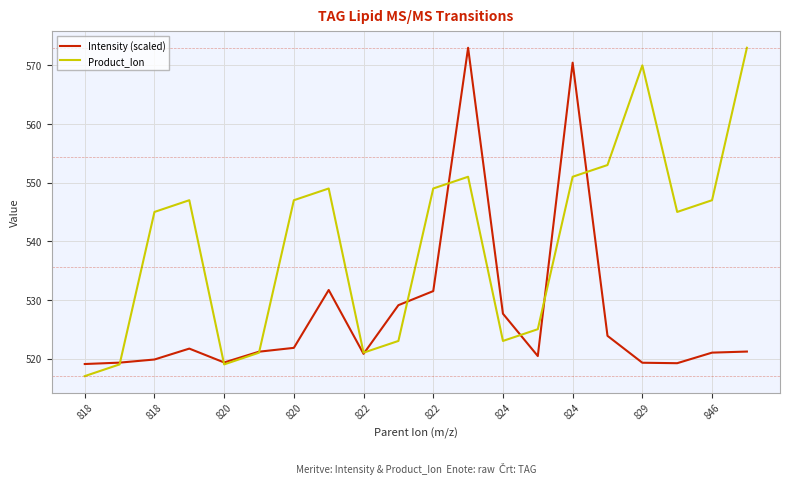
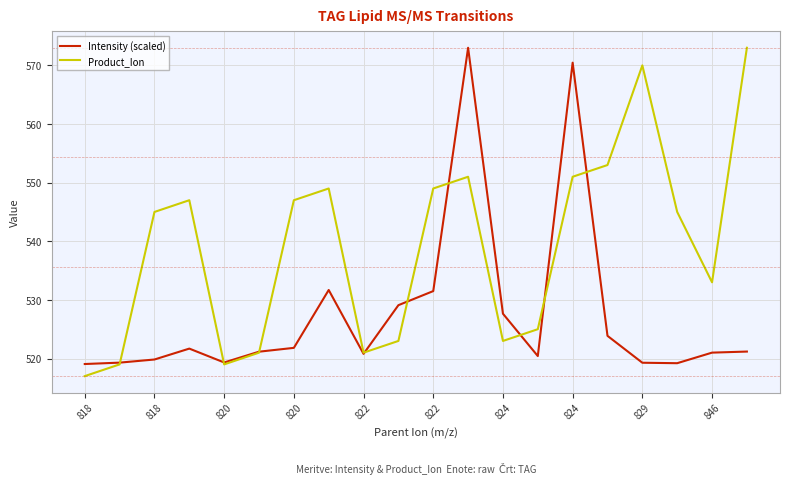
Product_Ion, 846: 547 -> 533
